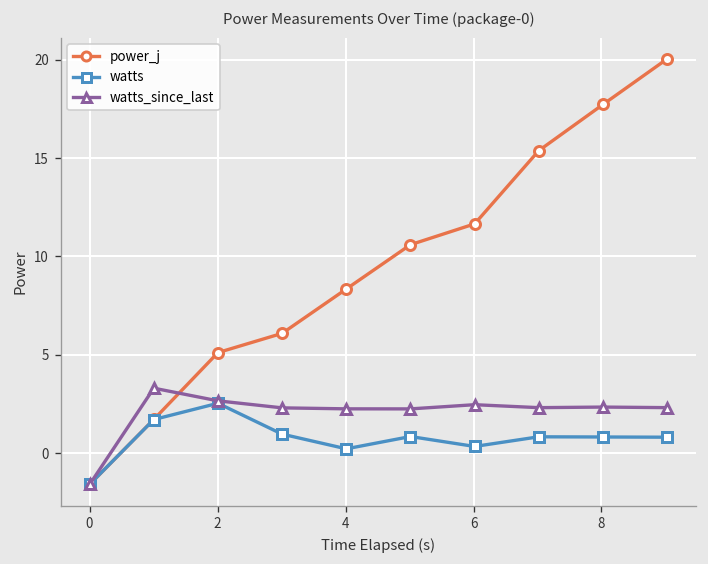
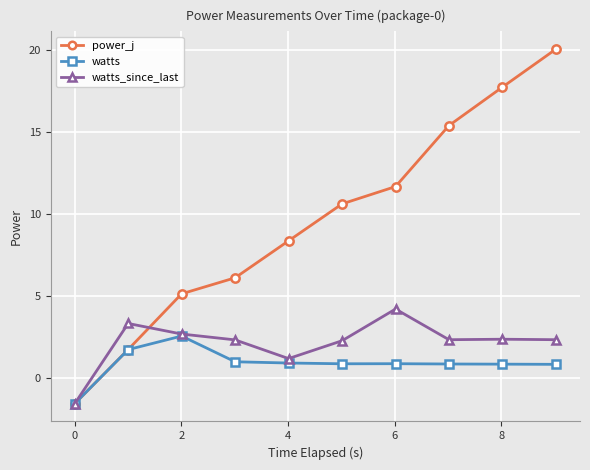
watts, 4: 0.2 -> 0.9
watts_since_last, 4: 2.2 -> 1.2
watts, 6: 0.3 -> 0.8
watts_since_last, 6: 2.5 -> 4.2
